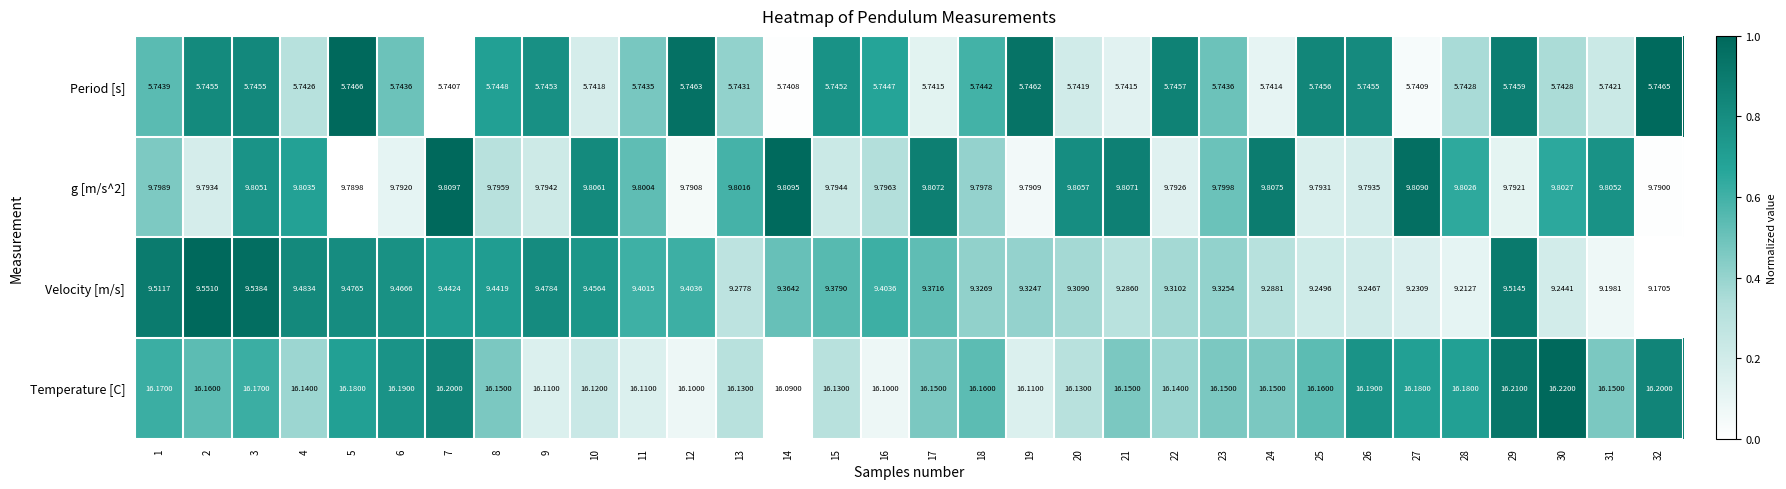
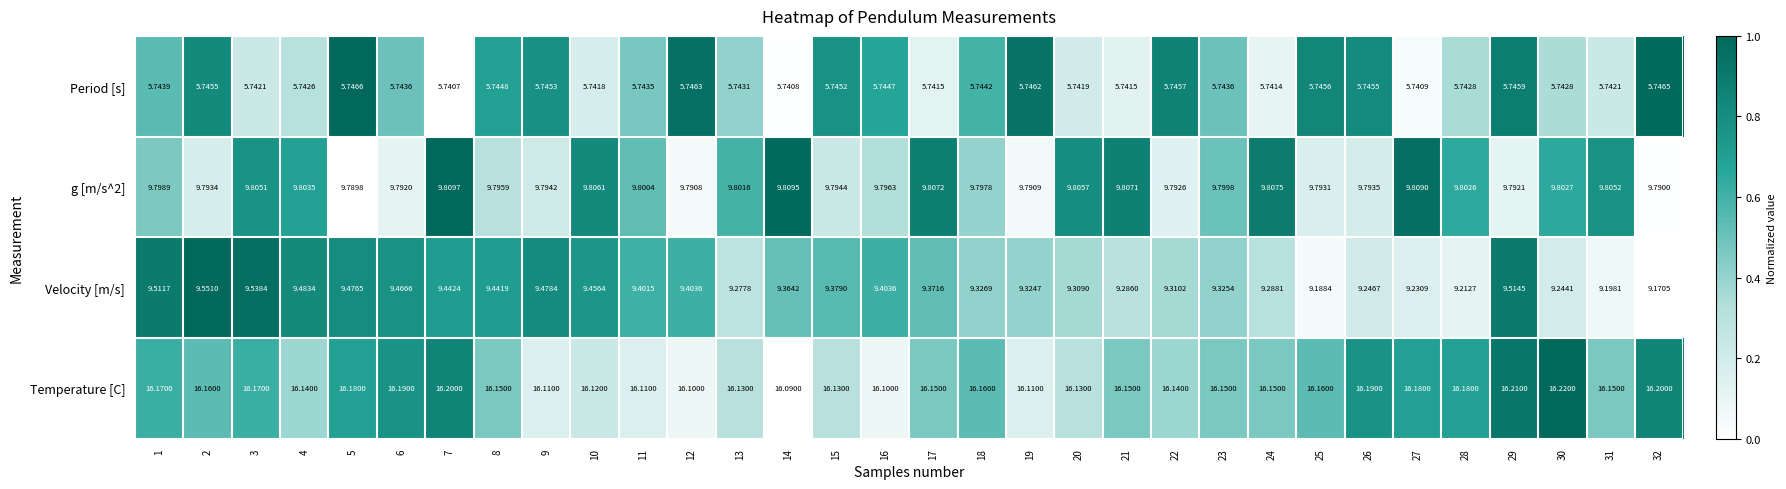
Period [s], 3: 5.7455 -> 5.7421
Velocity [m/s], 25: 9.2496 -> 9.1884
